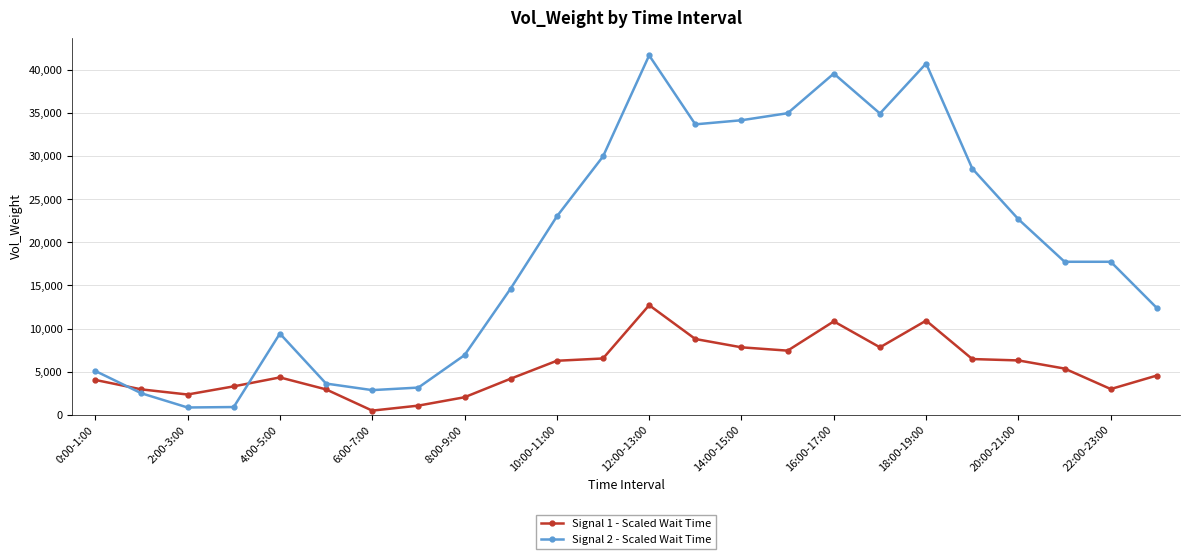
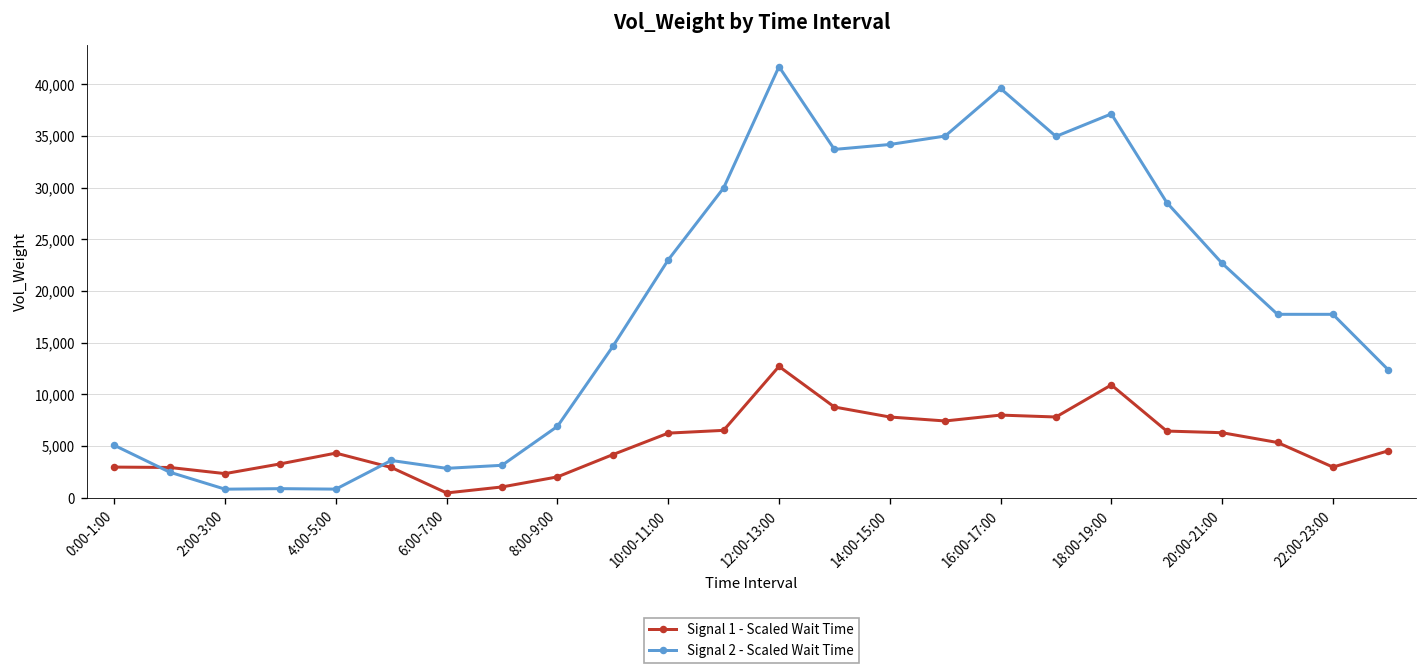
Signal 1 - Scaled Wait Time, 0:00-1:00: 4,000 -> 3,000
Signal 2 - Scaled Wait Time, 4:00-5:00: 9,000 -> 1,000
Signal 1 - Scaled Wait Time, 16:00-17:00: 11,000 -> 8,000
Signal 2 - Scaled Wait Time, 18:00-19:00: 41,000 -> 37,000
